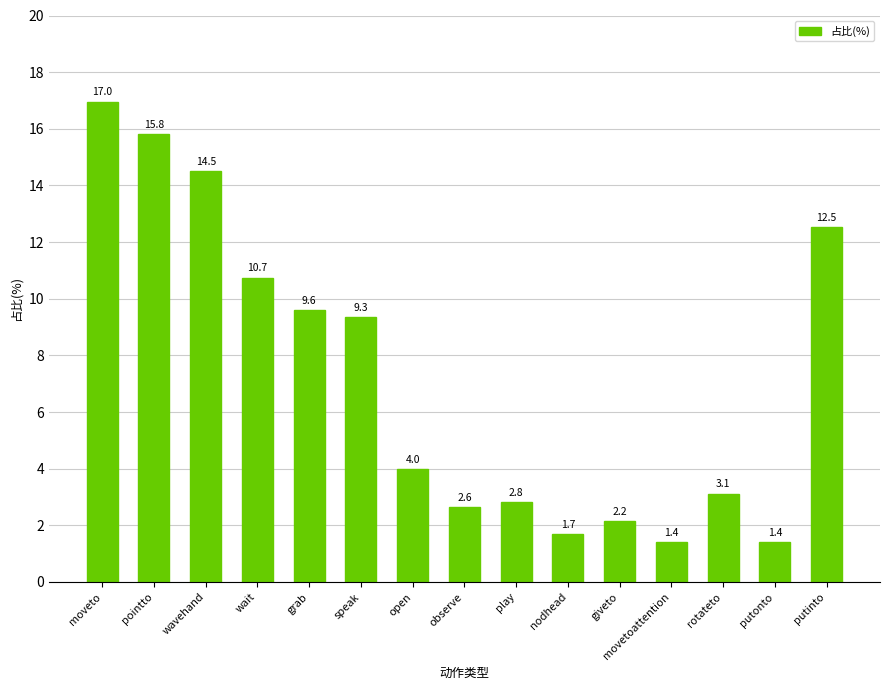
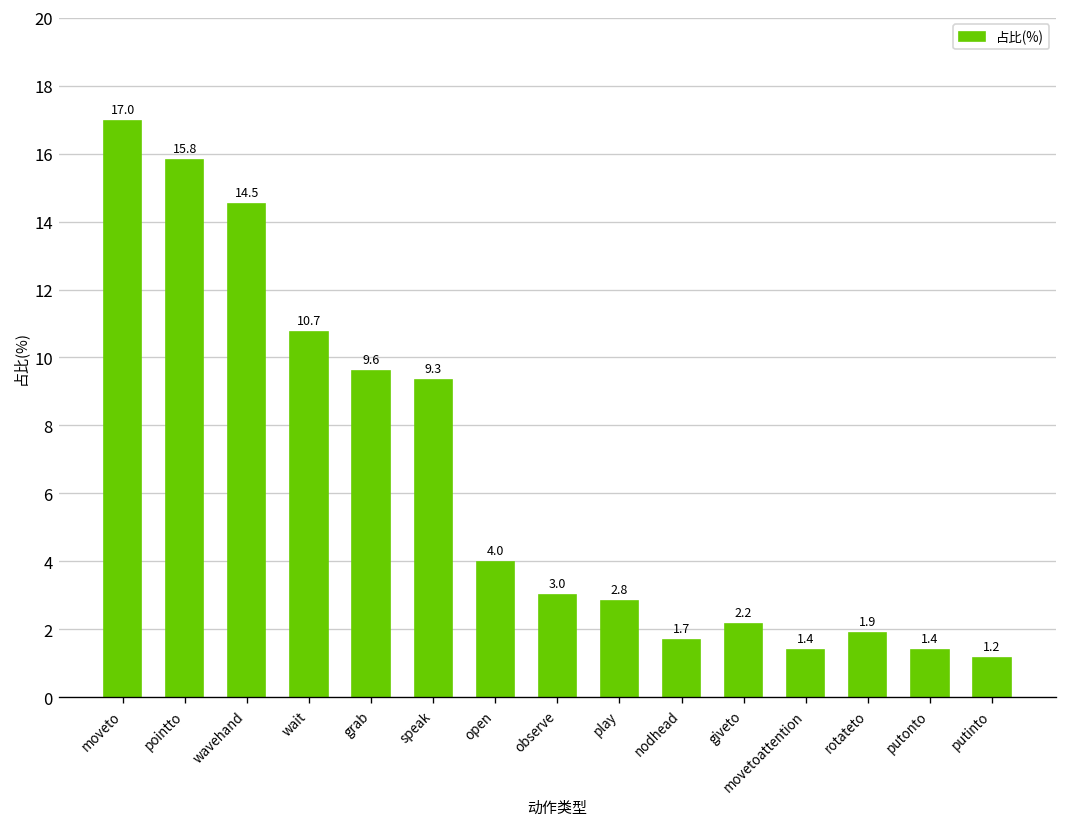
observe: 2.6 -> 3.0
rotateto: 3.1 -> 1.9
putinto: 12.5 -> 1.2
